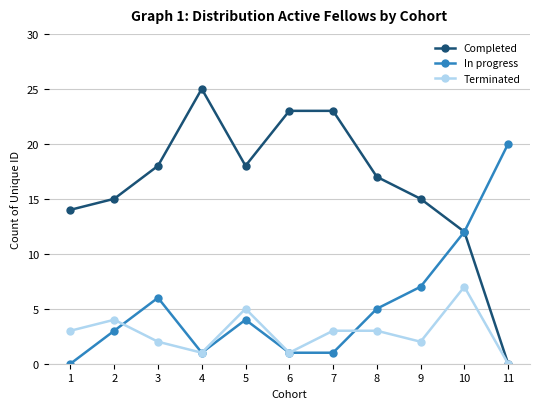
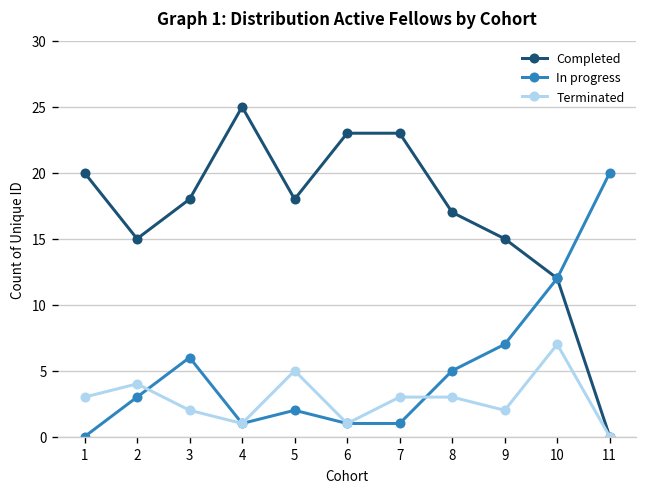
Completed, 1: 14 -> 20
In progress, 5: 4 -> 2
